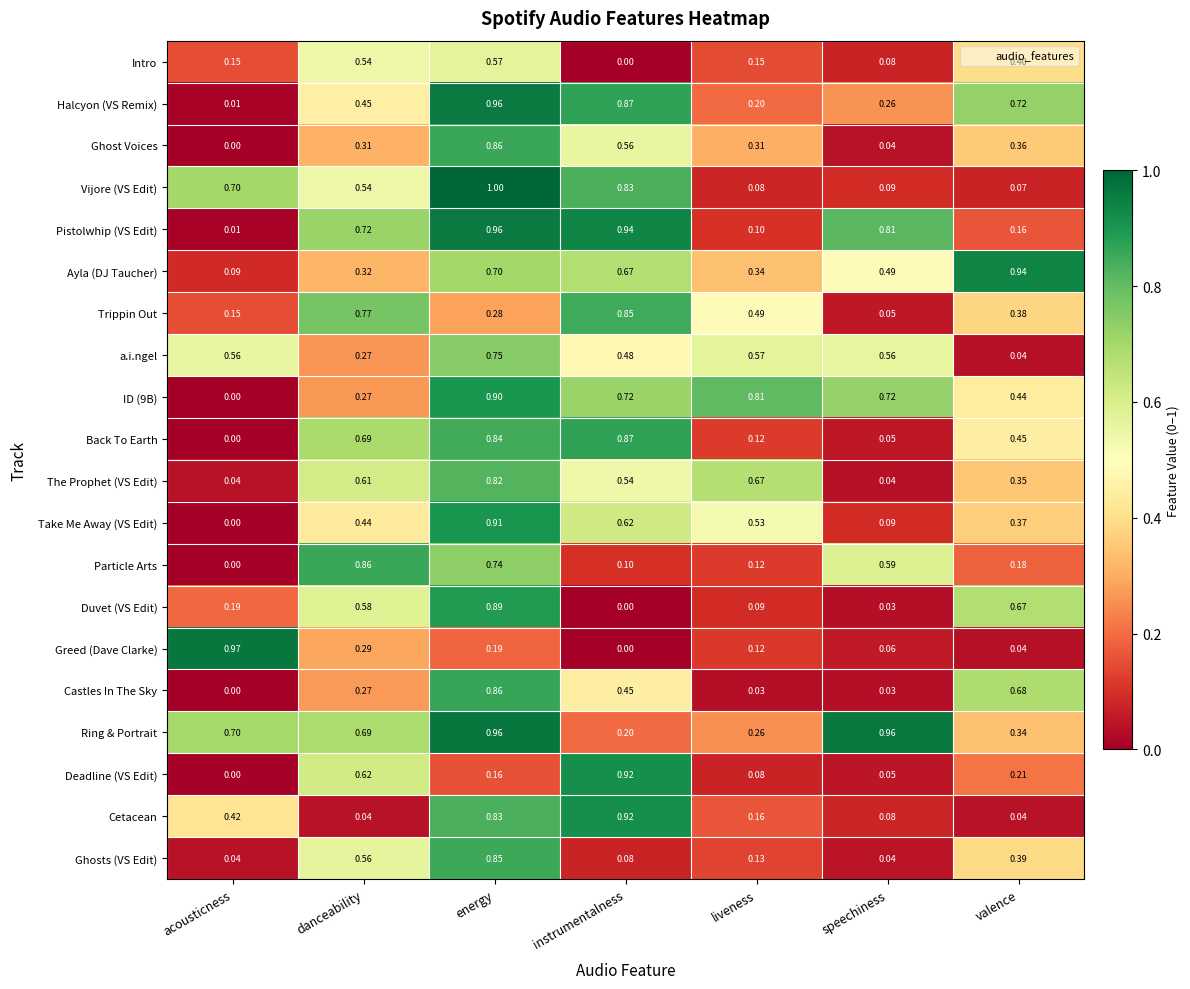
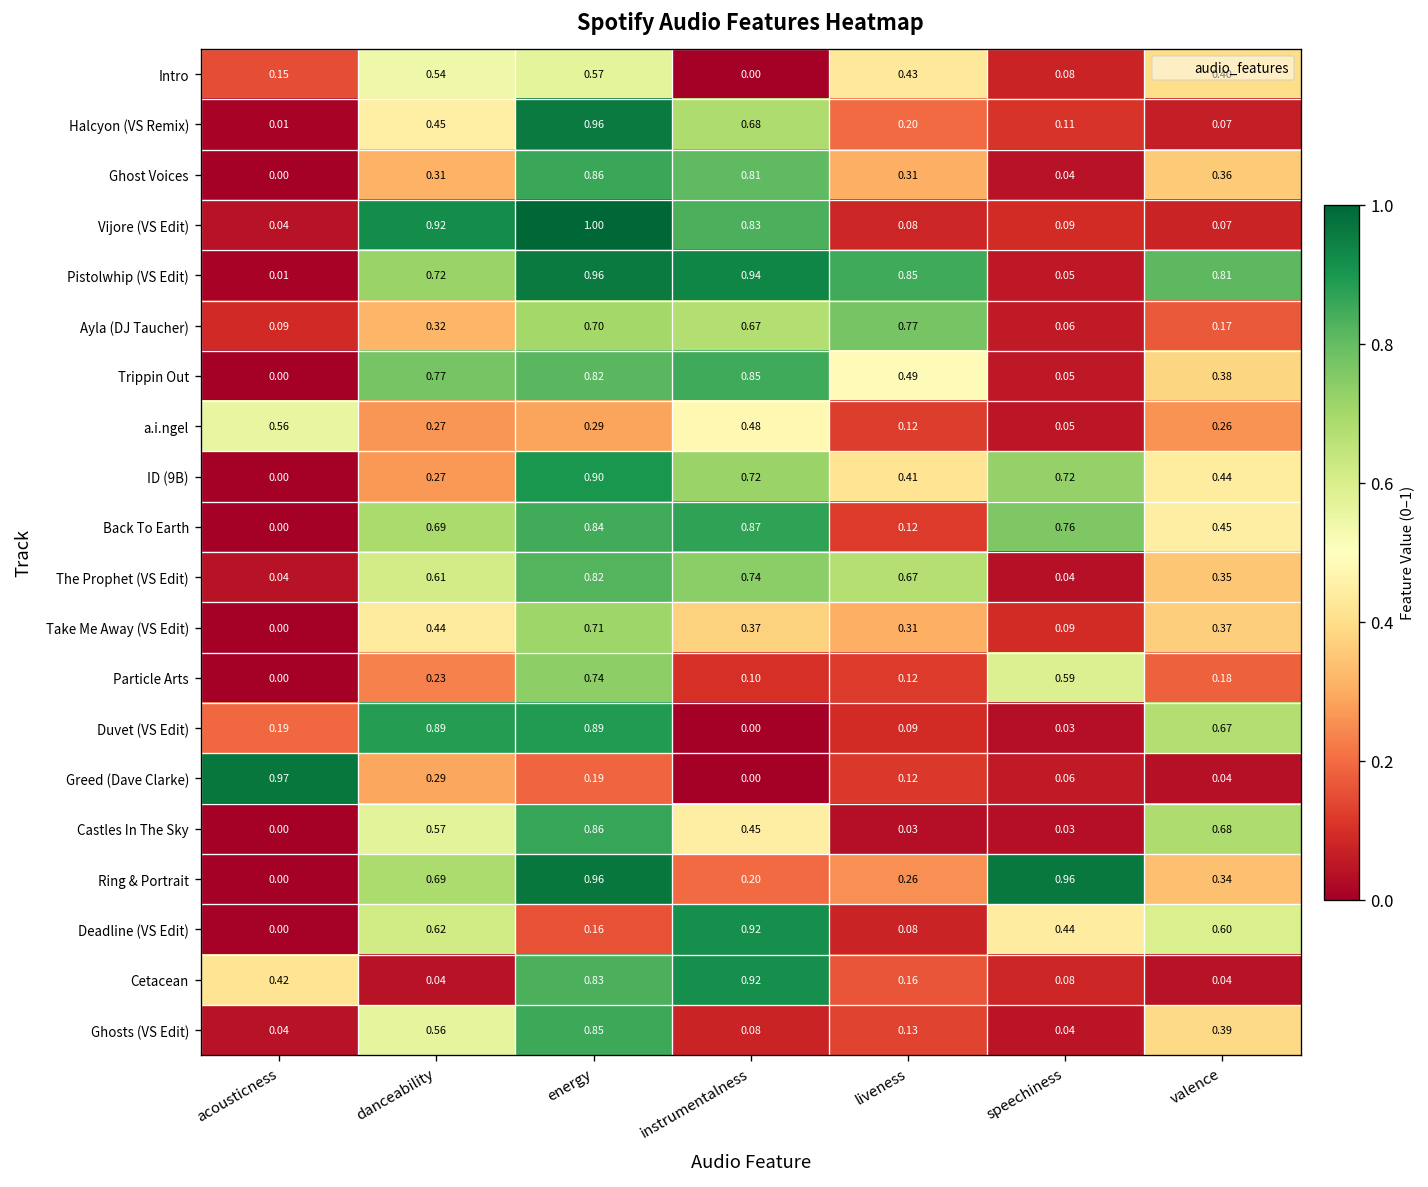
Intro, liveness: 0.15 -> 0.43
Halcyon (VS Remix), instrumentalness: 0.87 -> 0.68
Halcyon (VS Remix), speechiness: 0.26 -> 0.11
Halcyon (VS Remix), valence: 0.72 -> 0.07
Ghost Voices, instrumentalness: 0.56 -> 0.81
Vijore (VS Edit), acousticness: 0.70 -> 0.04
Vijore (VS Edit), danceability: 0.54 -> 0.92
Pistolwhip (VS Edit), liveness: 0.10 -> 0.85
Pistolwhip (VS Edit), speechiness: 0.81 -> 0.05
Pistolwhip (VS Edit), valence: 0.16 -> 0.81
Ayla (DJ Taucher), liveness: 0.34 -> 0.77
Ayla (DJ Taucher), speechiness: 0.49 -> 0.06
Ayla (DJ Taucher), valence: 0.94 -> 0.17
Trippin Out, acousticness: 0.15 -> 0.00
Trippin Out, energy: 0.28 -> 0.82
a.i.ngel, energy: 0.75 -> 0.29
a.i.ngel, liveness: 0.57 -> 0.12
a.i.ngel, speechiness: 0.56 -> 0.05
a.i.ngel, valence: 0.04 -> 0.26
ID (9B), liveness: 0.81 -> 0.41
Back To Earth, speechiness: 0.05 -> 0.76
The Prophet (VS Edit), instrumentalness: 0.54 -> 0.74
Take Me Away (VS Edit), energy: 0.91 -> 0.71
Take Me Away (VS Edit), instrumentalness: 0.62 -> 0.37
Take Me Away (VS Edit), liveness: 0.53 -> 0.31
Particle Arts, danceability: 0.86 -> 0.23
Duvet (VS Edit), danceability: 0.58 -> 0.89
Castles In The Sky, danceability: 0.27 -> 0.57
Ring & Portrait, acousticness: 0.70 -> 0.00
Deadline (VS Edit), speechiness: 0.05 -> 0.44
Deadline (VS Edit), valence: 0.21 -> 0.60
